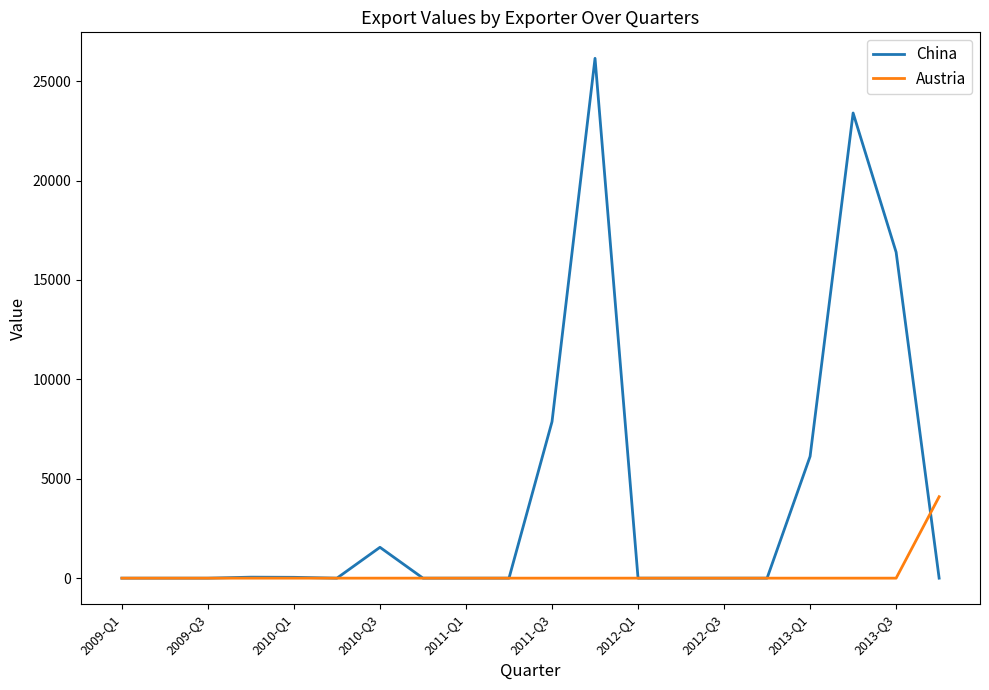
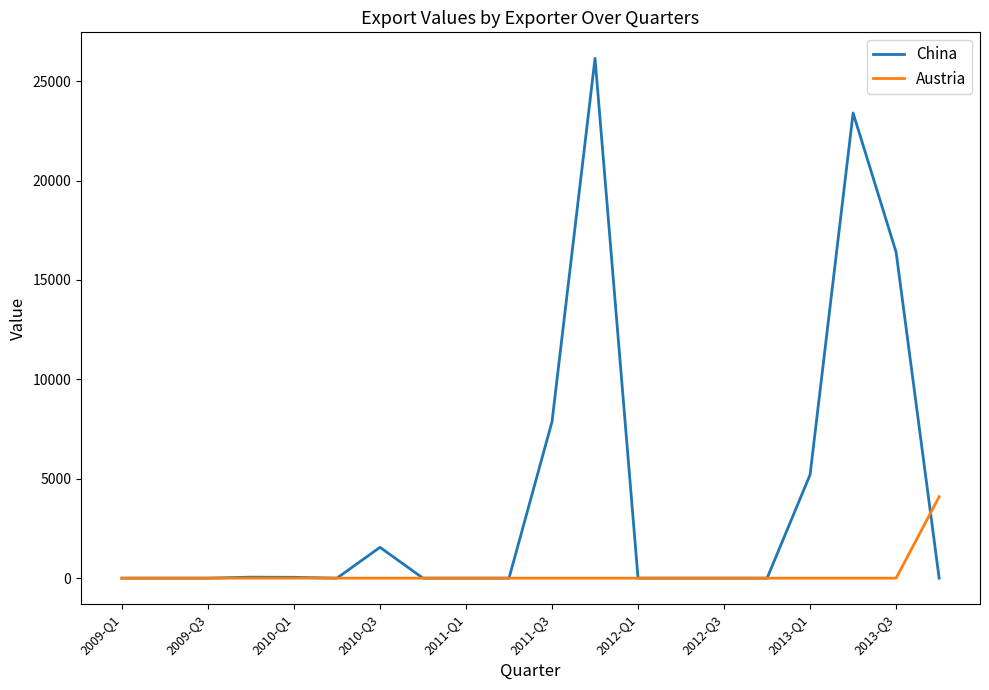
China, 2013-Q1: 6100 -> 5200
